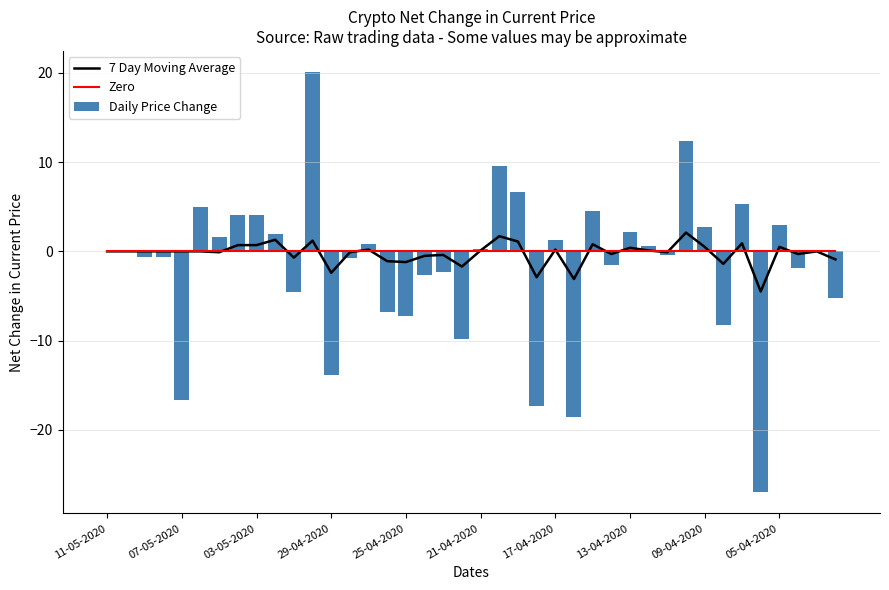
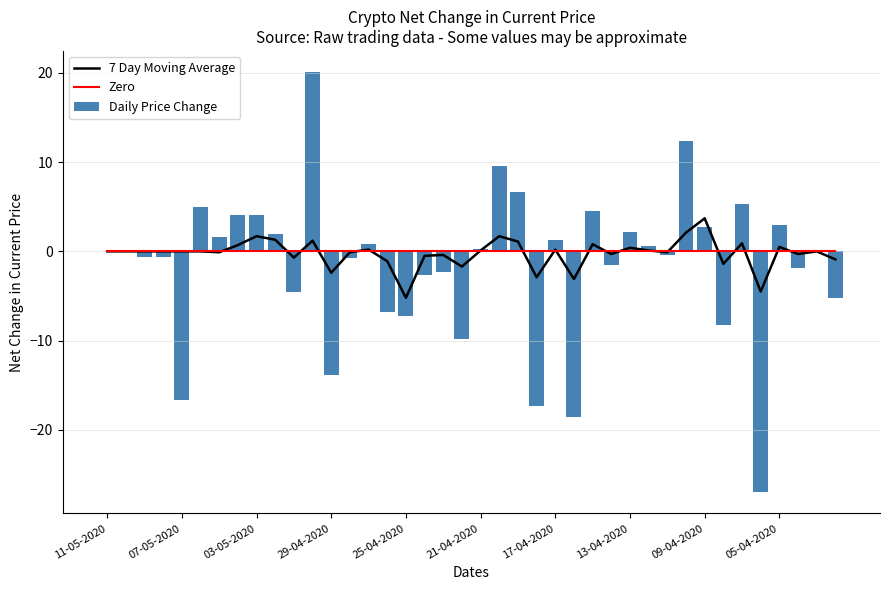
7 Day Moving Average, 03-05-2020: 1 -> 2
7 Day Moving Average, 25-04-2020: -1 -> -5
7 Day Moving Average, 09-04-2020: 1 -> 4
